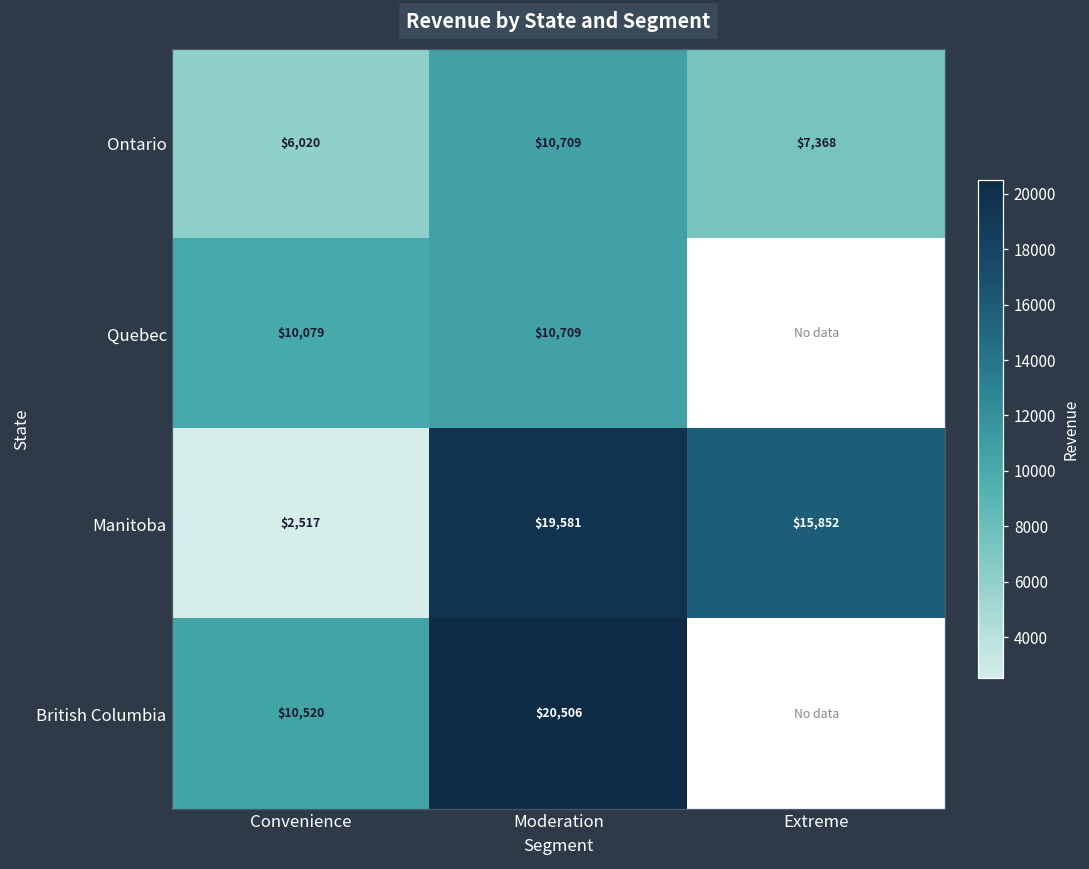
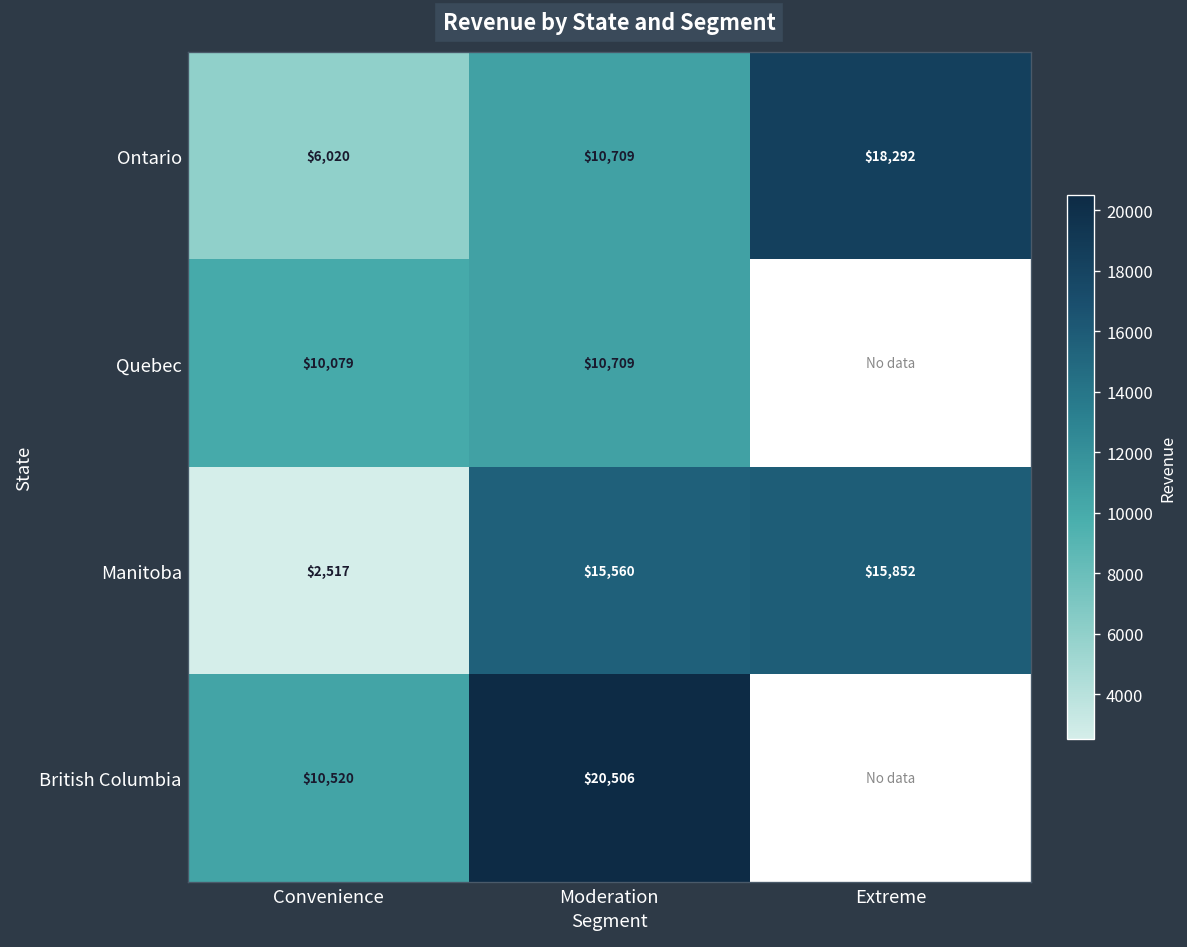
Ontario, Extreme: $7,368 -> $18,292
Manitoba, Moderation: $19,581 -> $15,560
